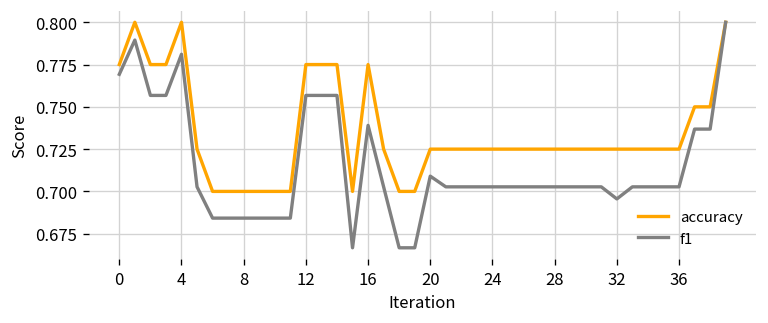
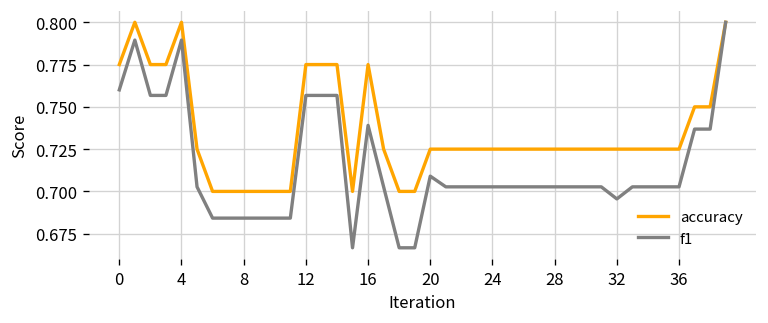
f1, 0: 0.769 -> 0.760
f1, 4: 0.781 -> 0.789
